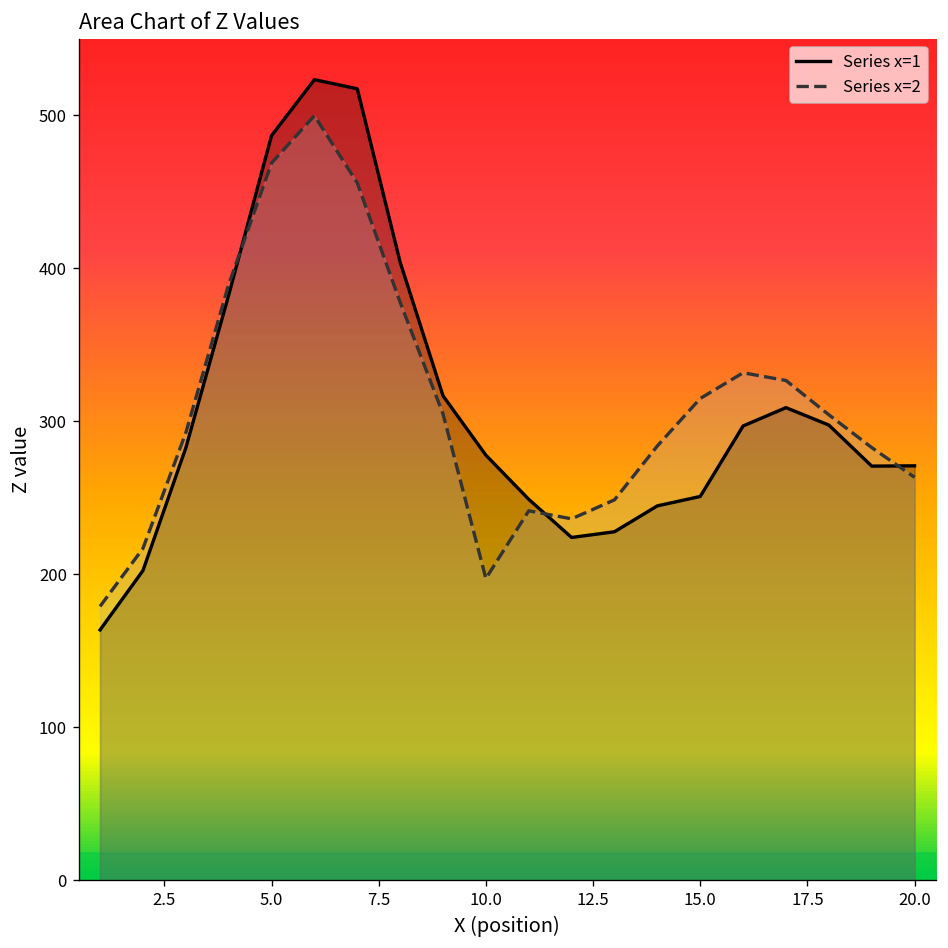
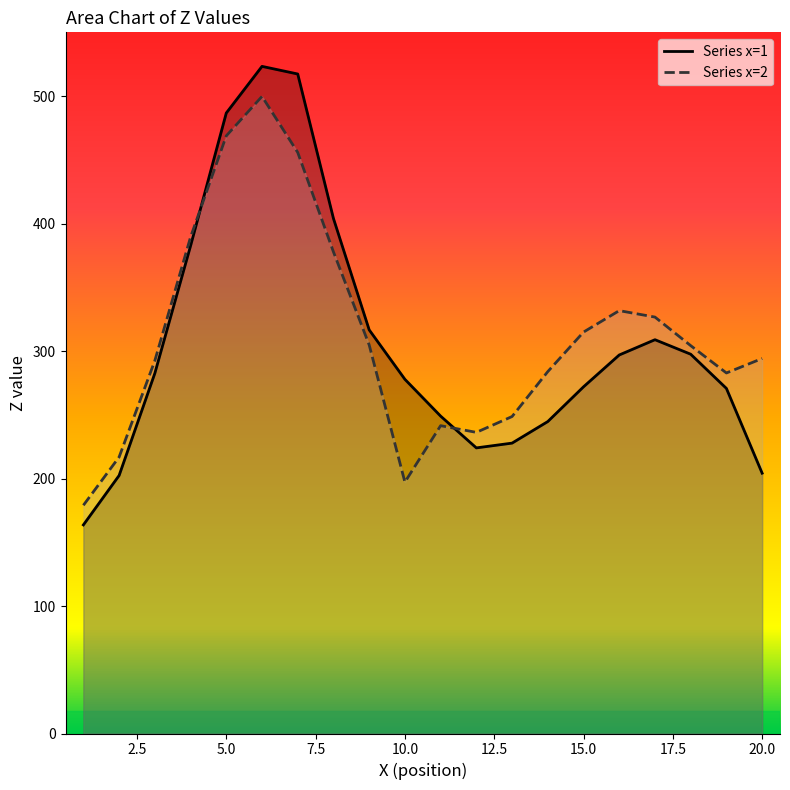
Series x=1, 15.0: 251 -> 272
Series x=1, 20.0: 271 -> 204
Series x=2, 20.0: 263 -> 294
